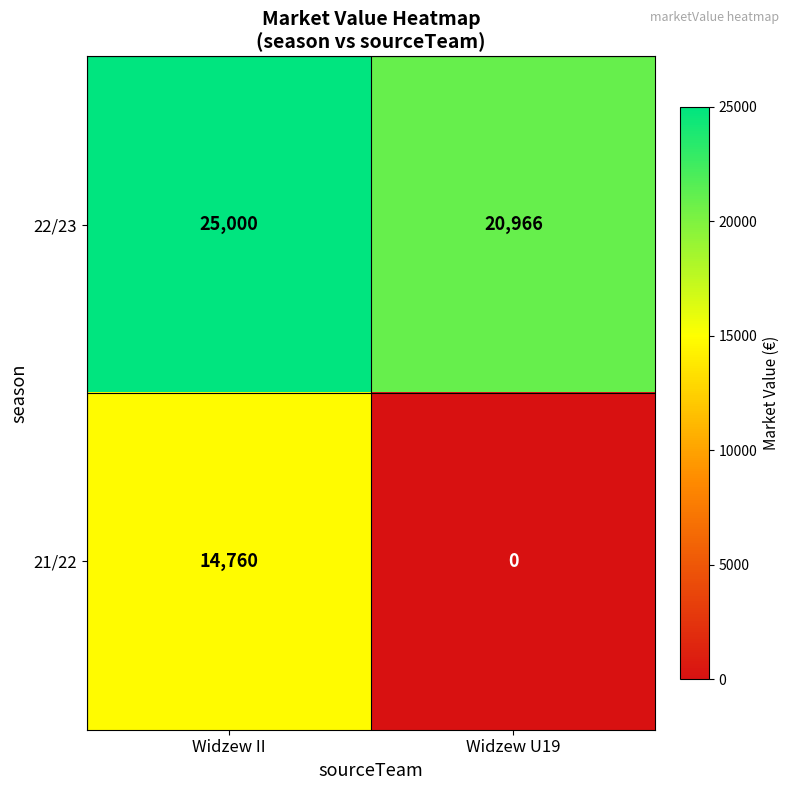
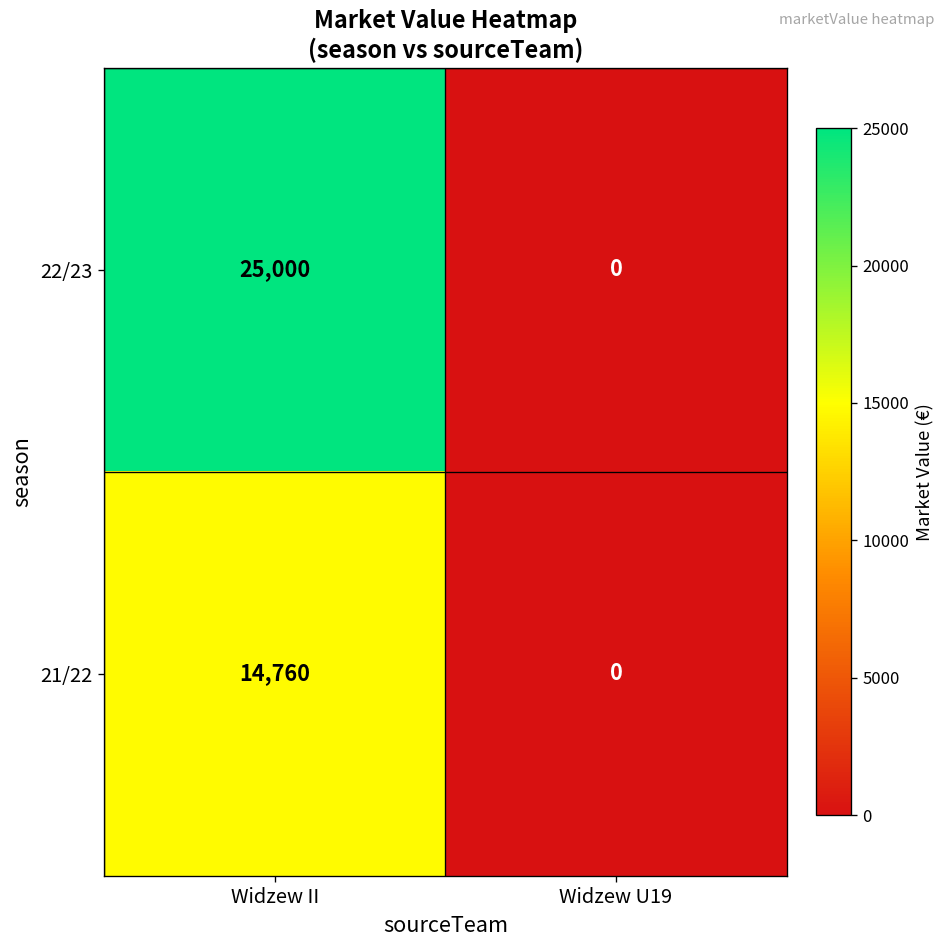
22/23, Widzew U19: 20,966 -> 0
